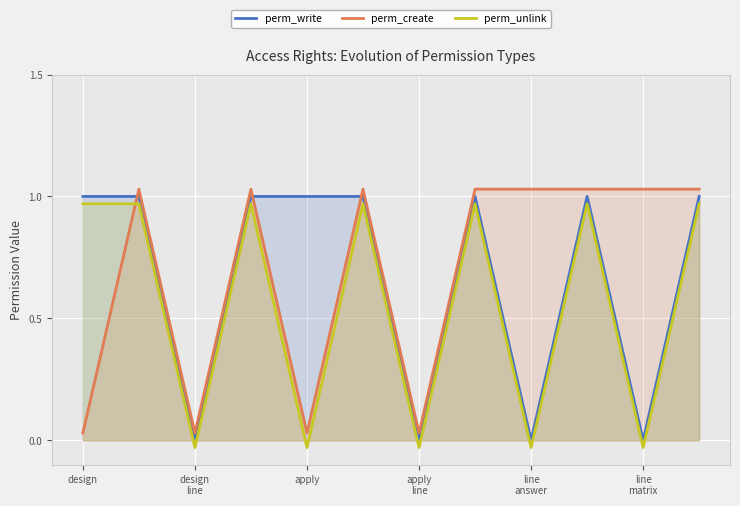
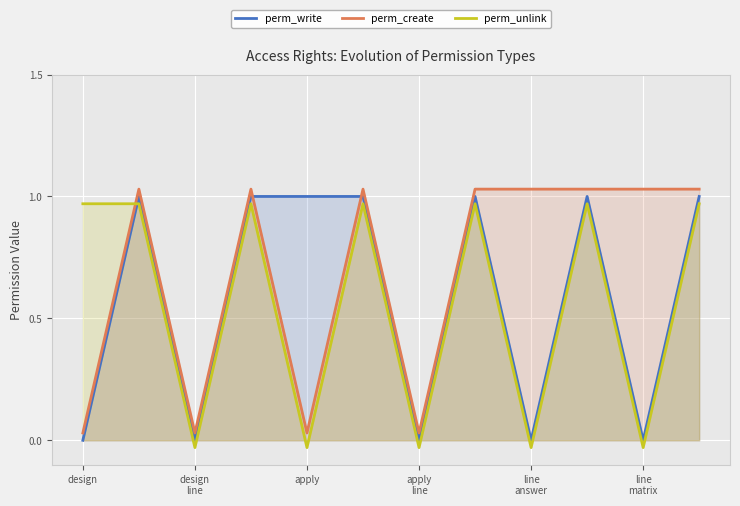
perm_write, design: 1 -> 0
